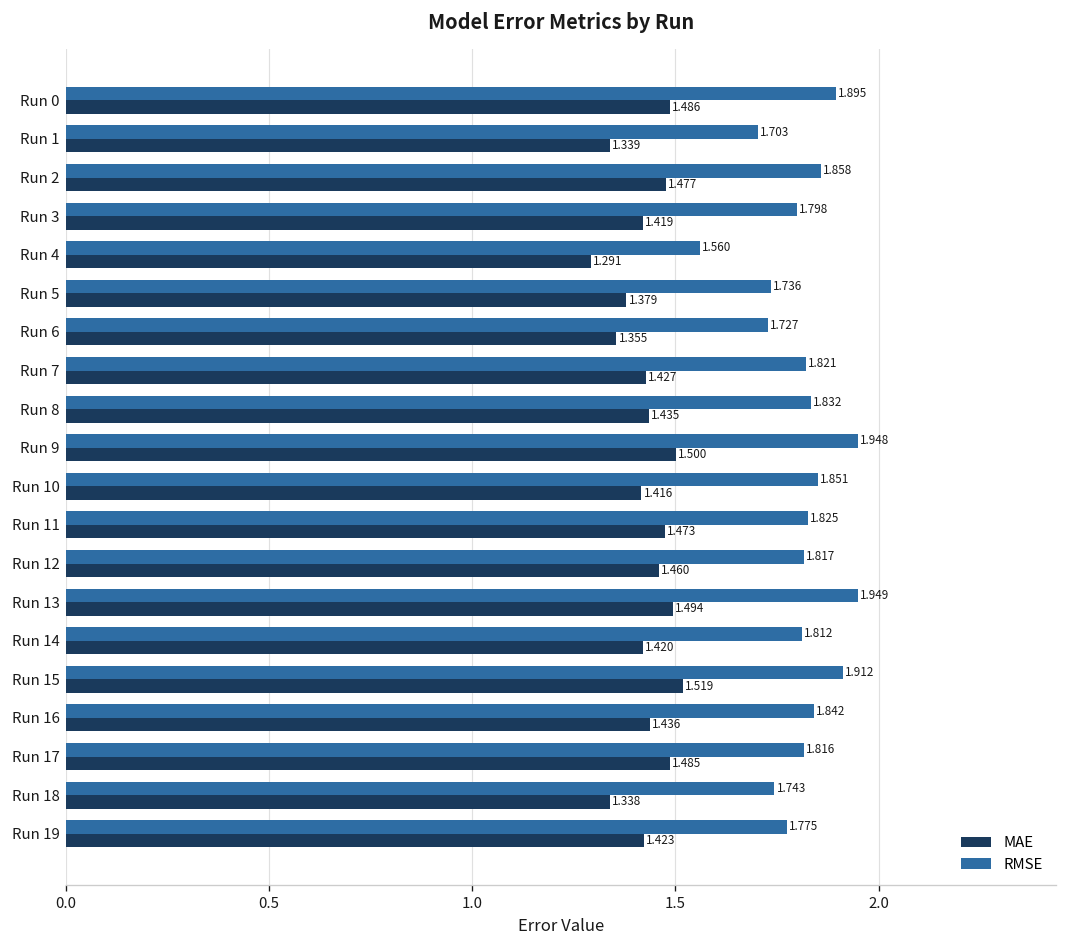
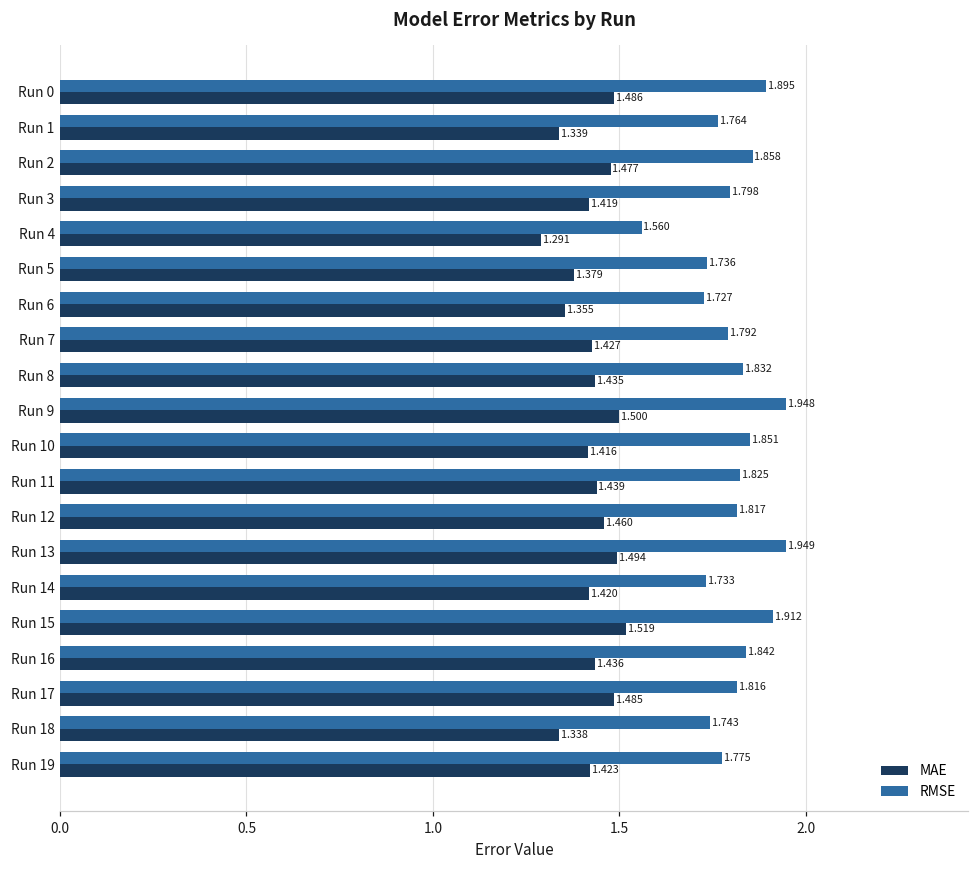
RMSE, Run 1: 1.703 -> 1.764
RMSE, Run 7: 1.821 -> 1.792
MAE, Run 11: 1.473 -> 1.439
RMSE, Run 14: 1.812 -> 1.733
